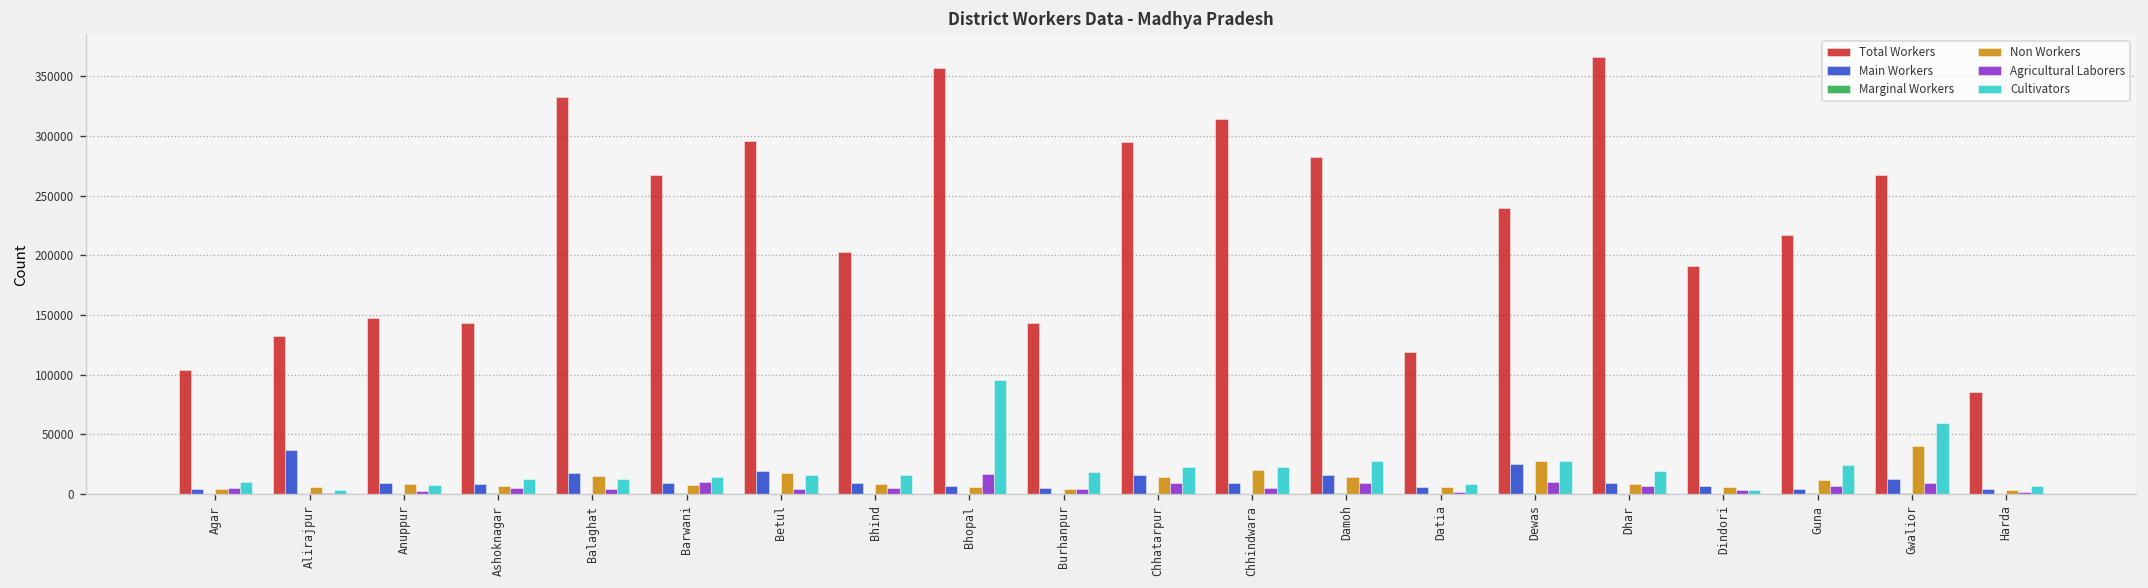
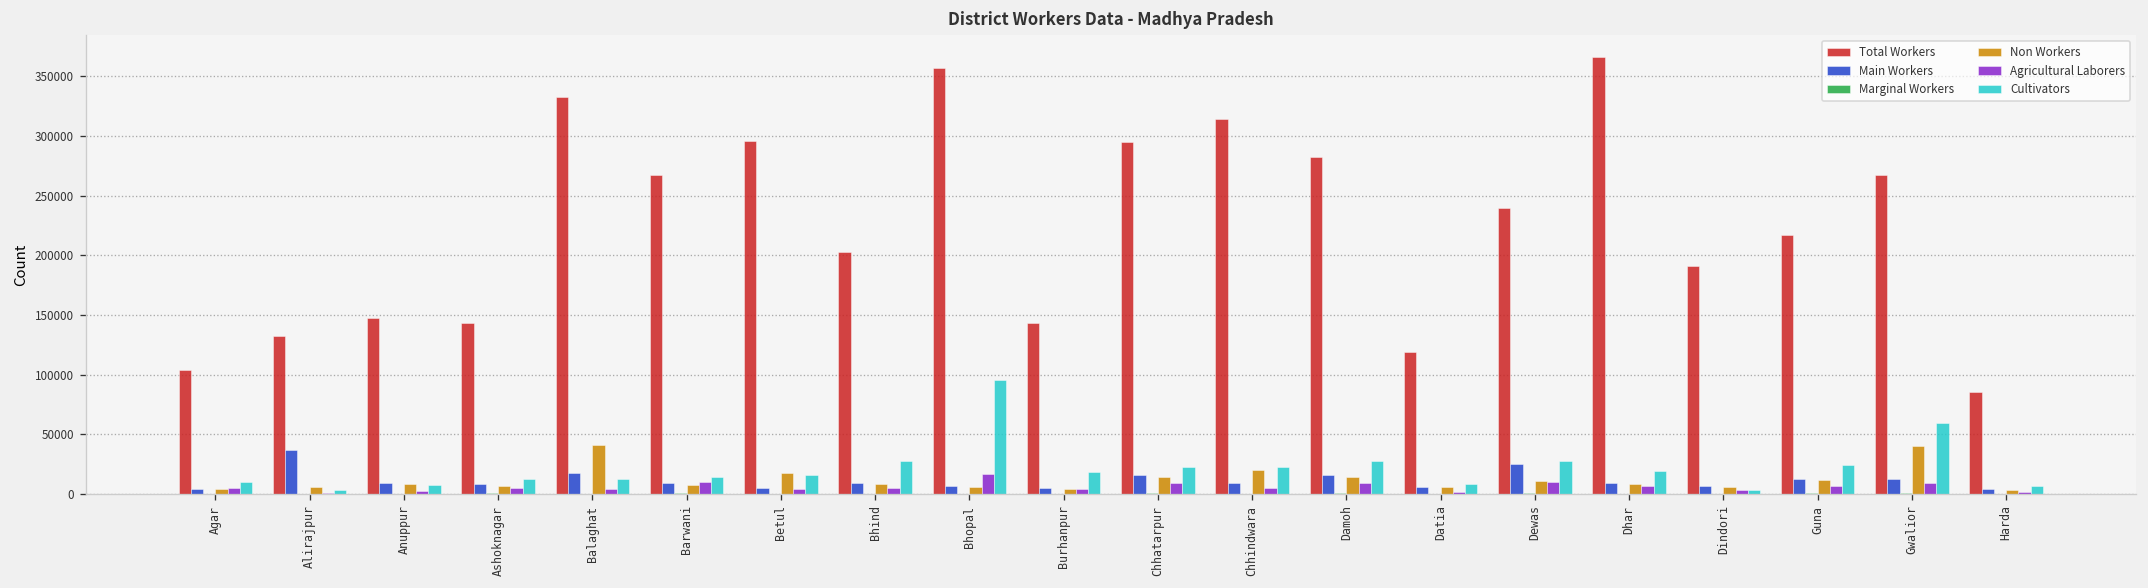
Non Workers, Balaghat: 20000 -> 40000
Main Workers, Betul: 20000 -> 0
Cultivators, Bhind: 20000 -> 30000
Non Workers, Dewas: 30000 -> 10000
Main Workers, Guna: 0 -> 10000
